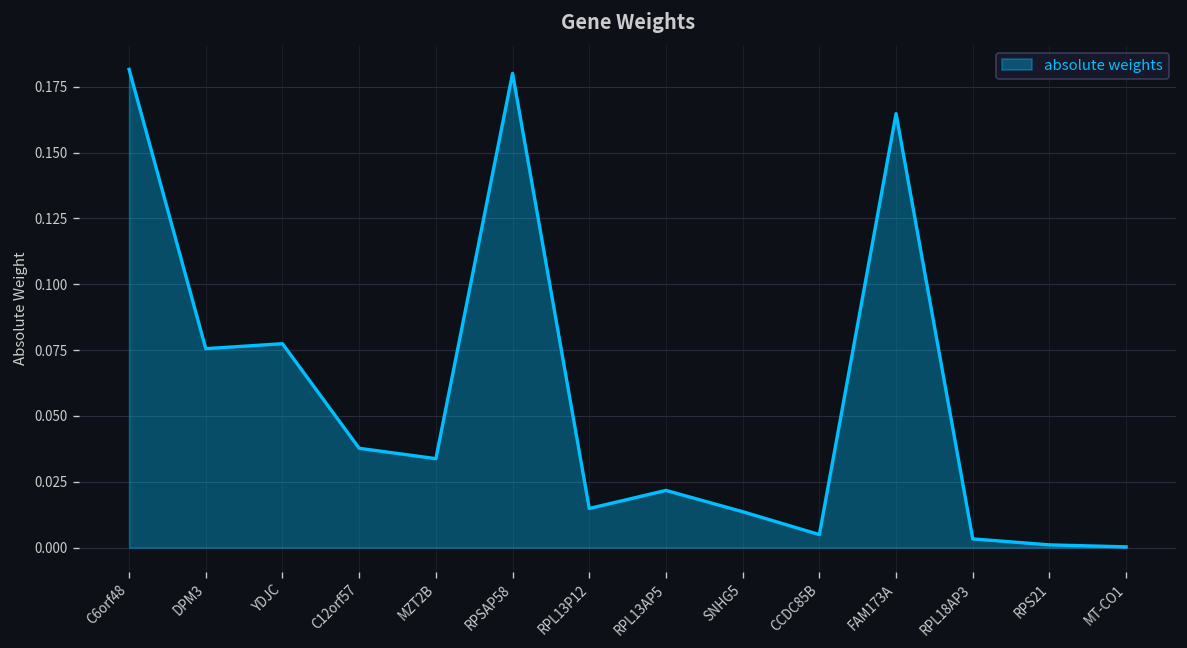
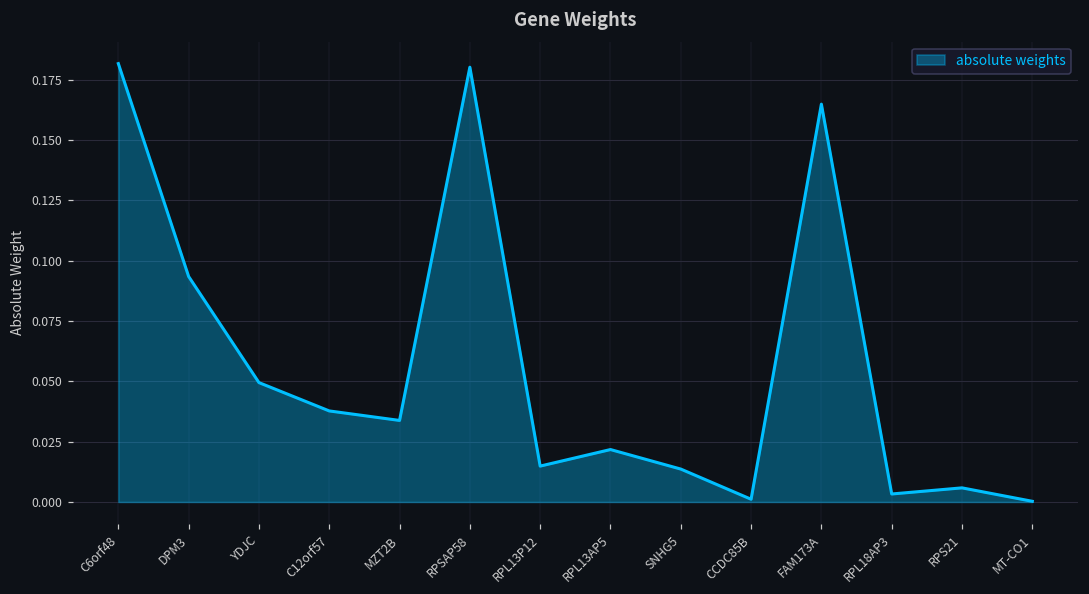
DPM3: 0.076 -> 0.093
YDJC: 0.077 -> 0.049
CCDC85B: 0.005 -> 0.001
RPS21: 0.001 -> 0.006
